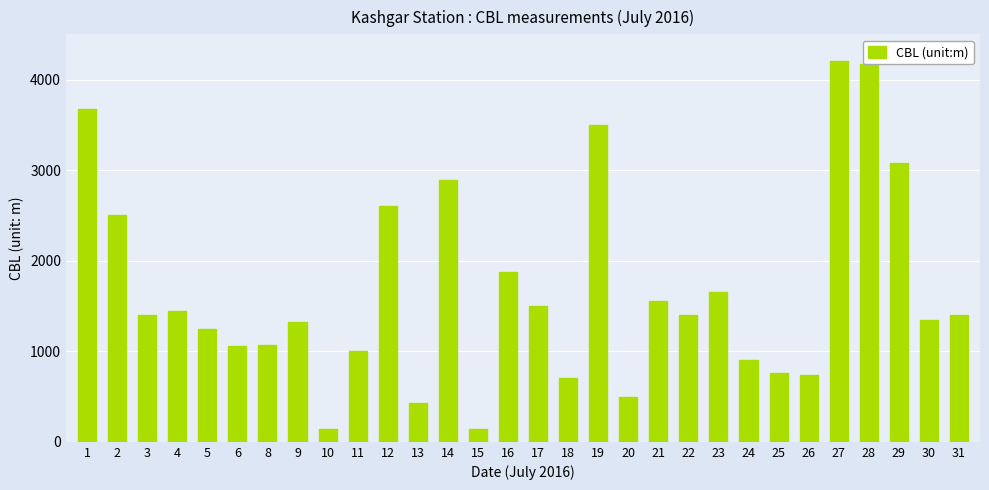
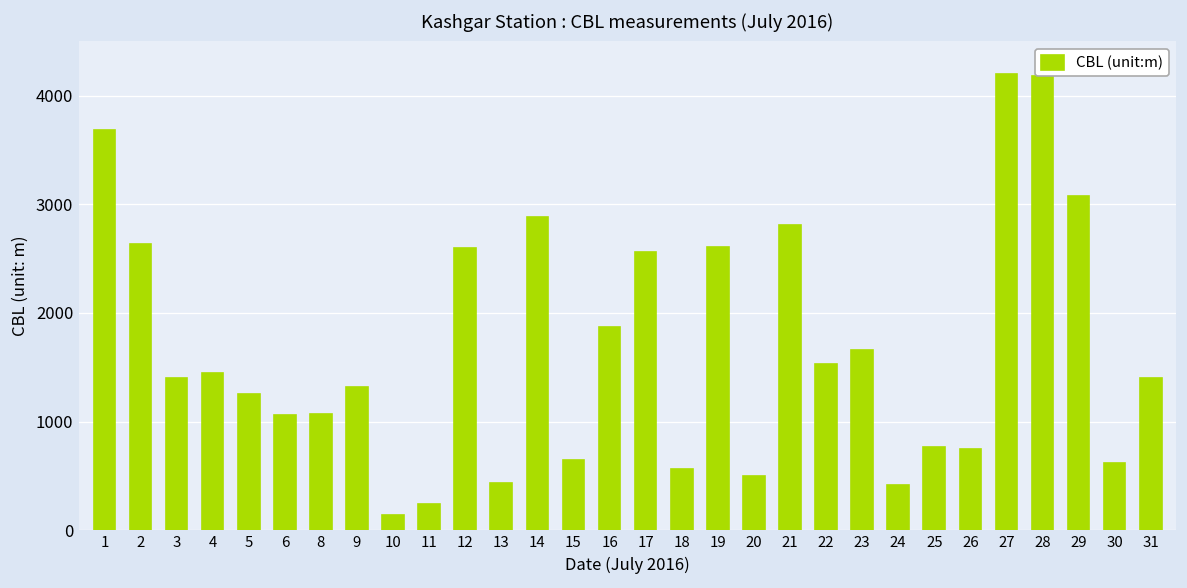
2: 2500 -> 2600
11: 1000 -> 200
15: 100 -> 700
17: 1500 -> 2600
18: 700 -> 600
19: 3500 -> 2600
21: 1600 -> 2800
22: 1400 -> 1500
24: 900 -> 400
30: 1400 -> 600
